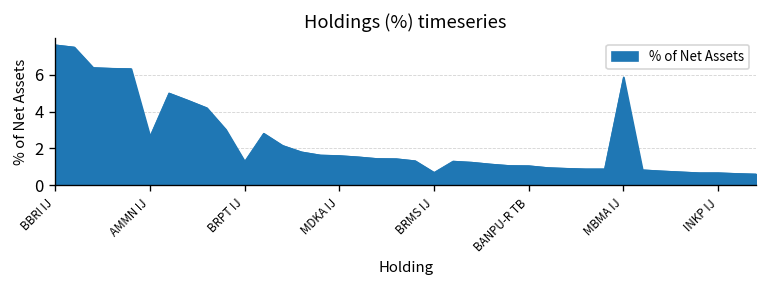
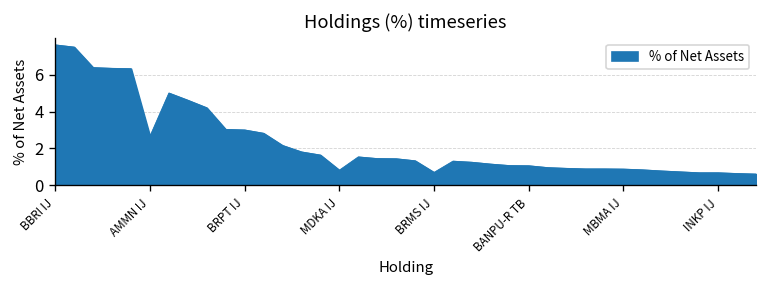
BRPT IJ: 1.3 -> 3.0
MDKA IJ: 1.6 -> 0.8
MBMA IJ: 5.9 -> 0.9
